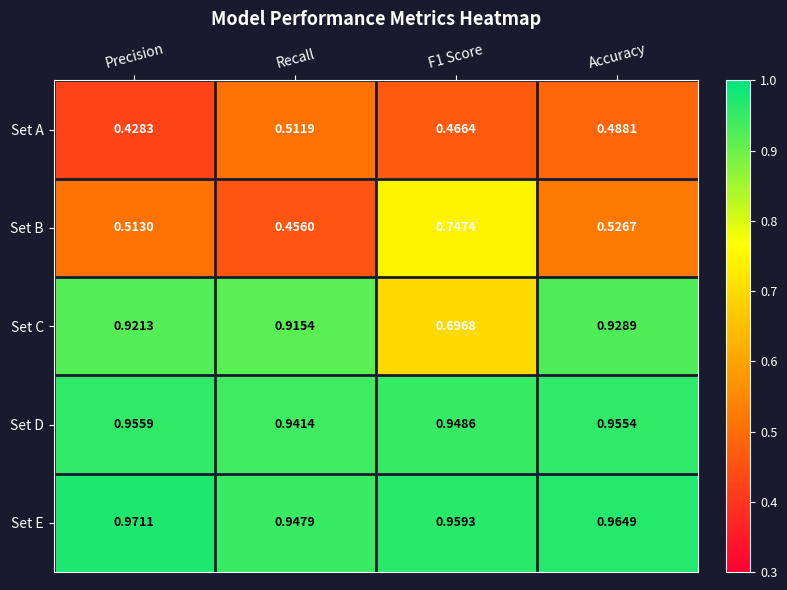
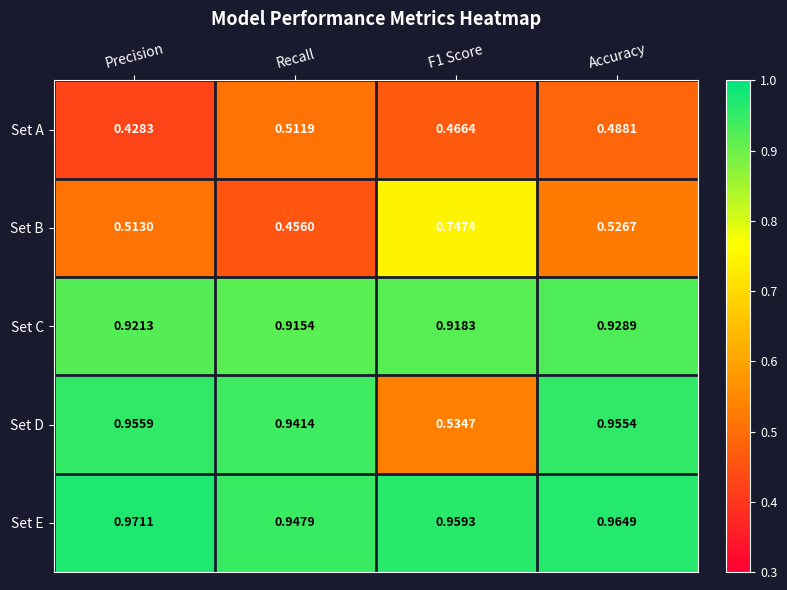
Set C, F1 Score: 0.6968 -> 0.9183
Set D, F1 Score: 0.9486 -> 0.5347
